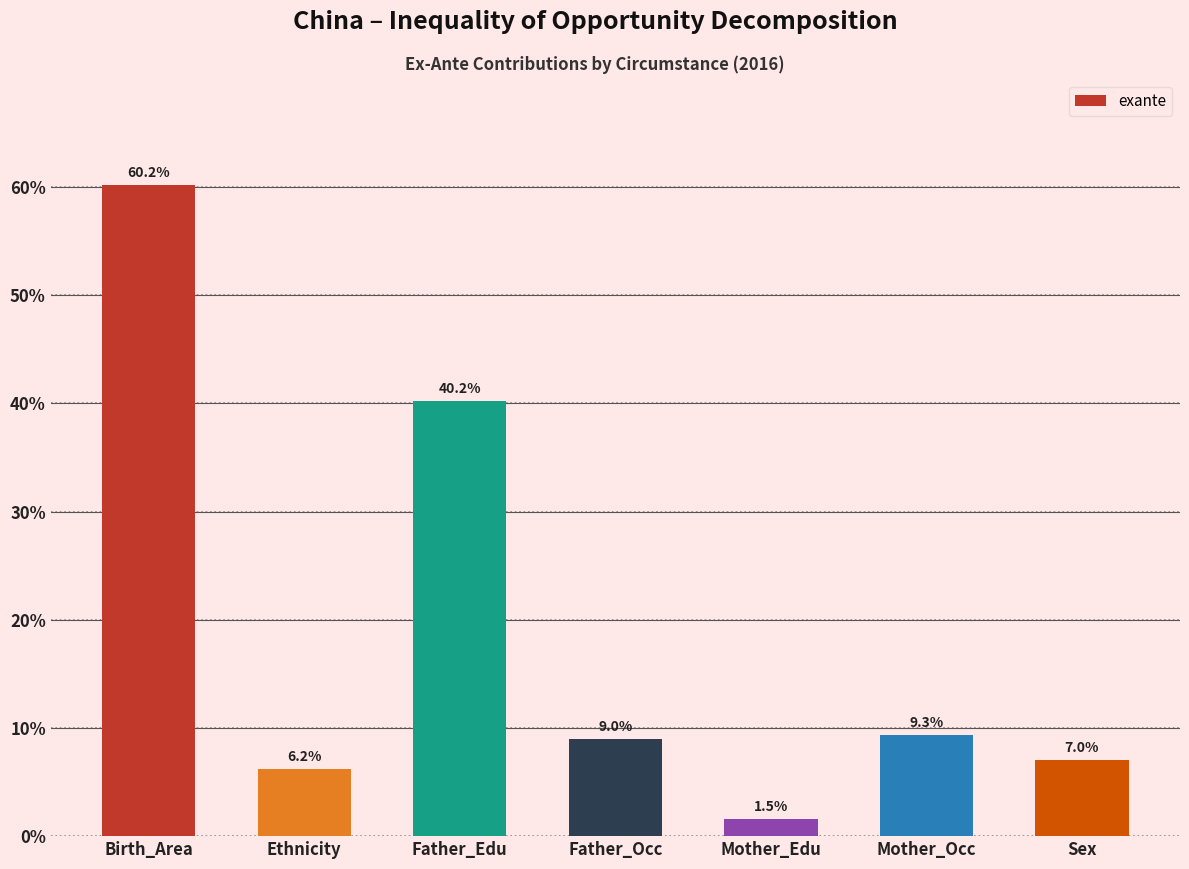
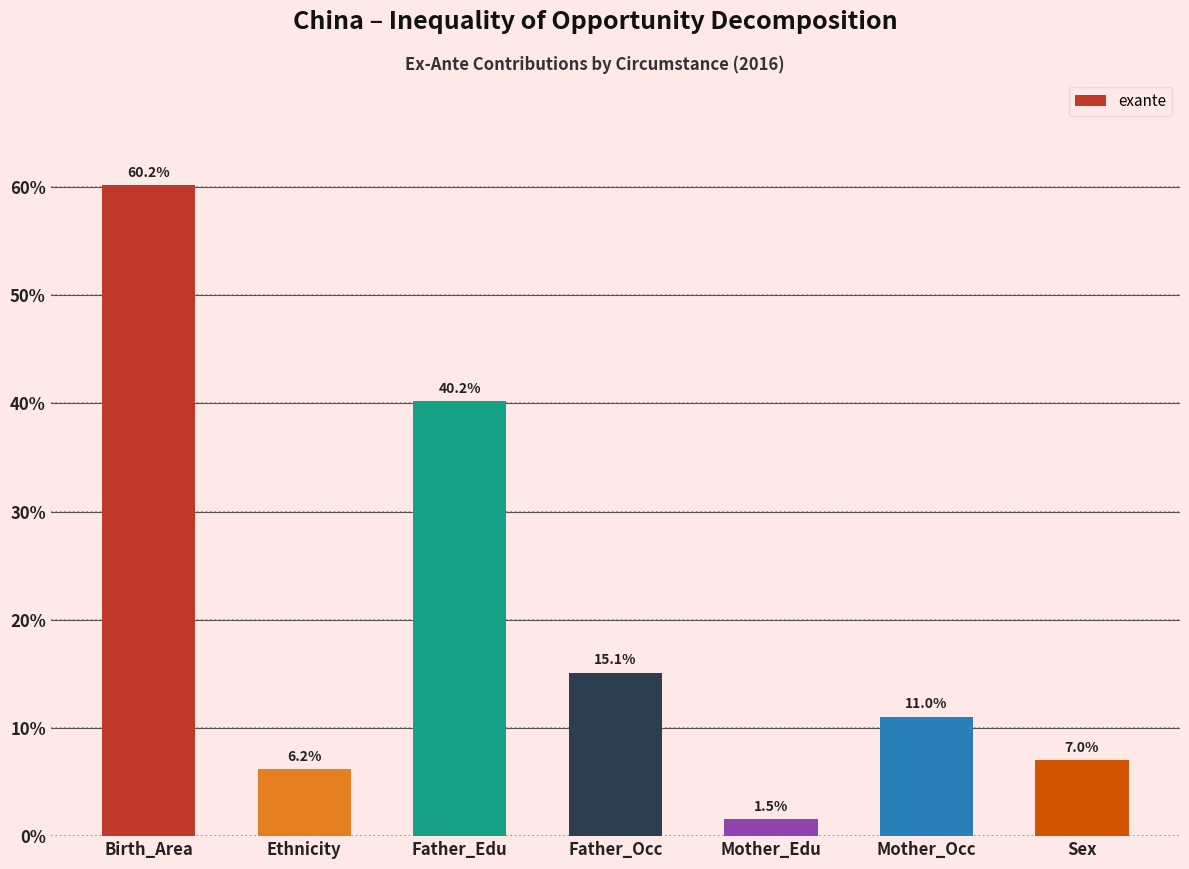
Father_Occ: 9.0% -> 15.1%
Mother_Occ: 9.3% -> 11.0%
